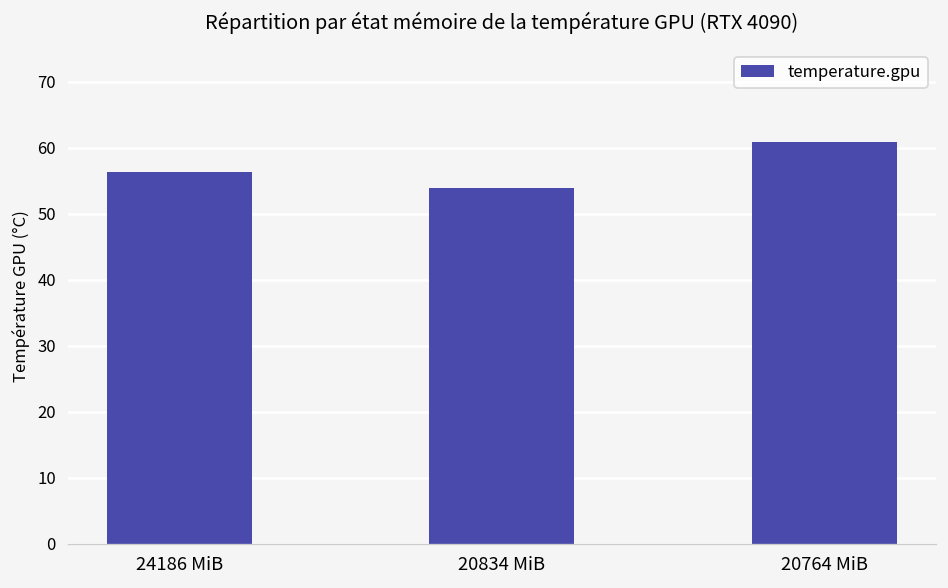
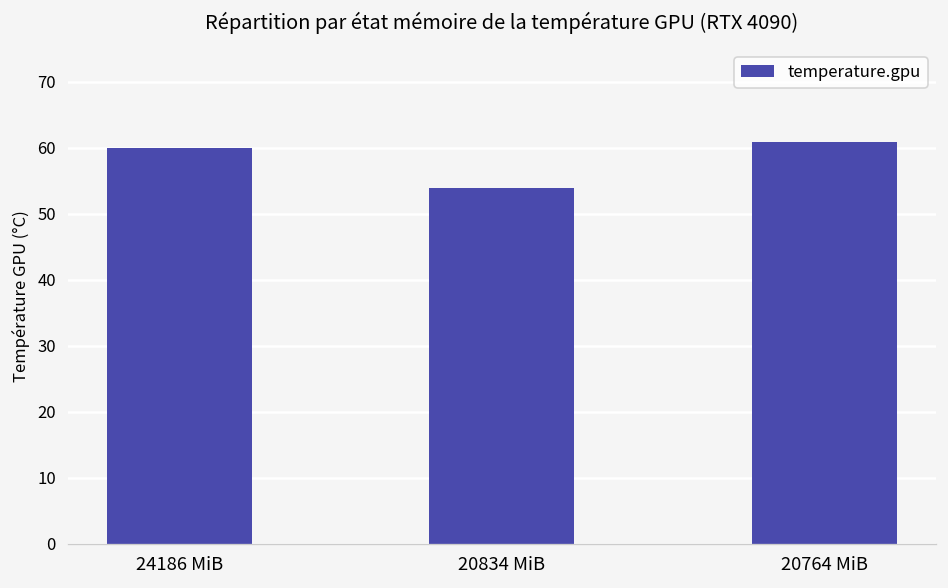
24186 MiB: 56 -> 60
